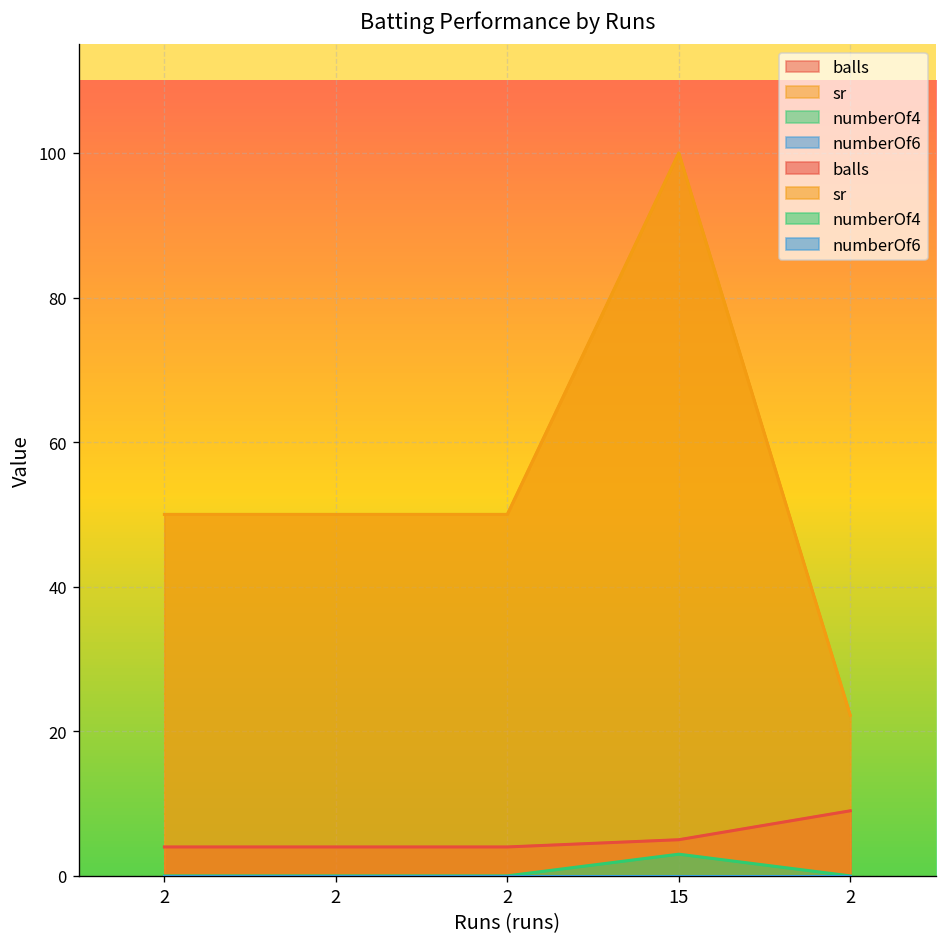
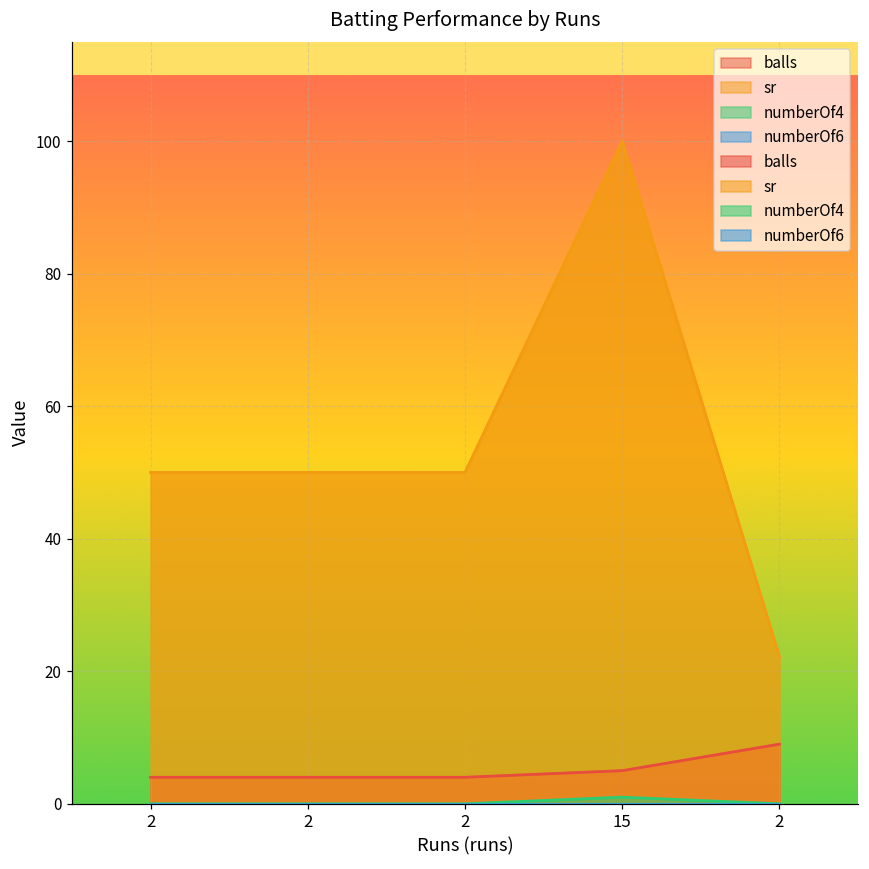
numberOf4, 15: 3 -> 1
